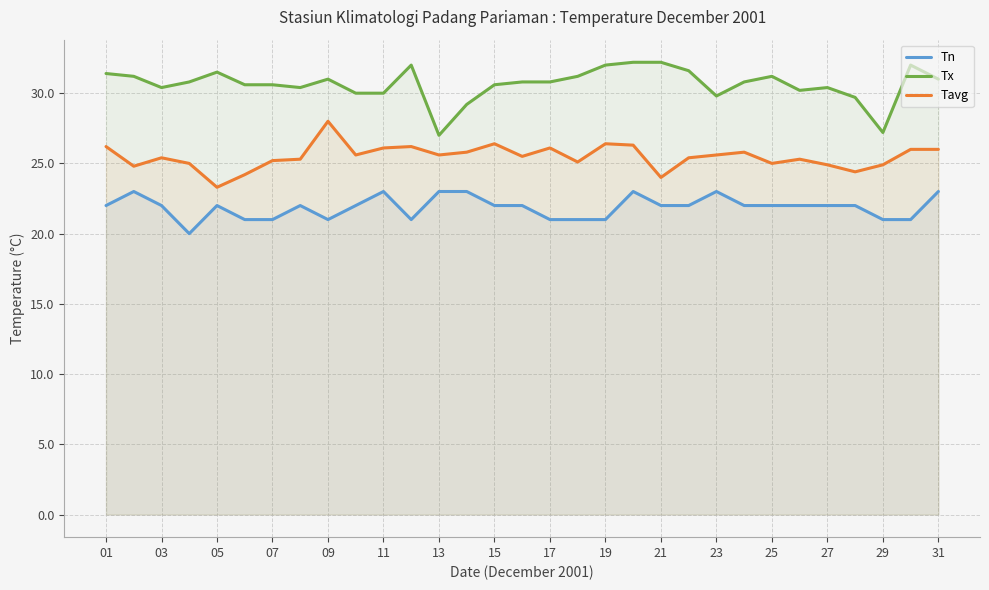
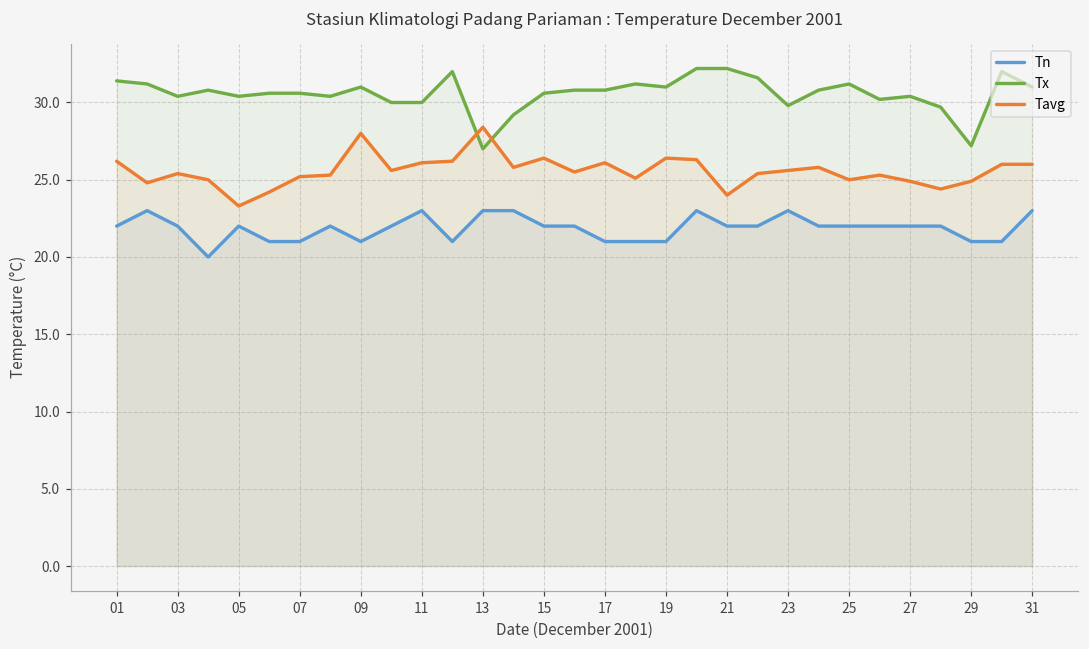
Tx, 05: 31.5 -> 30.4
Tavg, 13: 25.6 -> 28.4
Tx, 19: 32 -> 31
